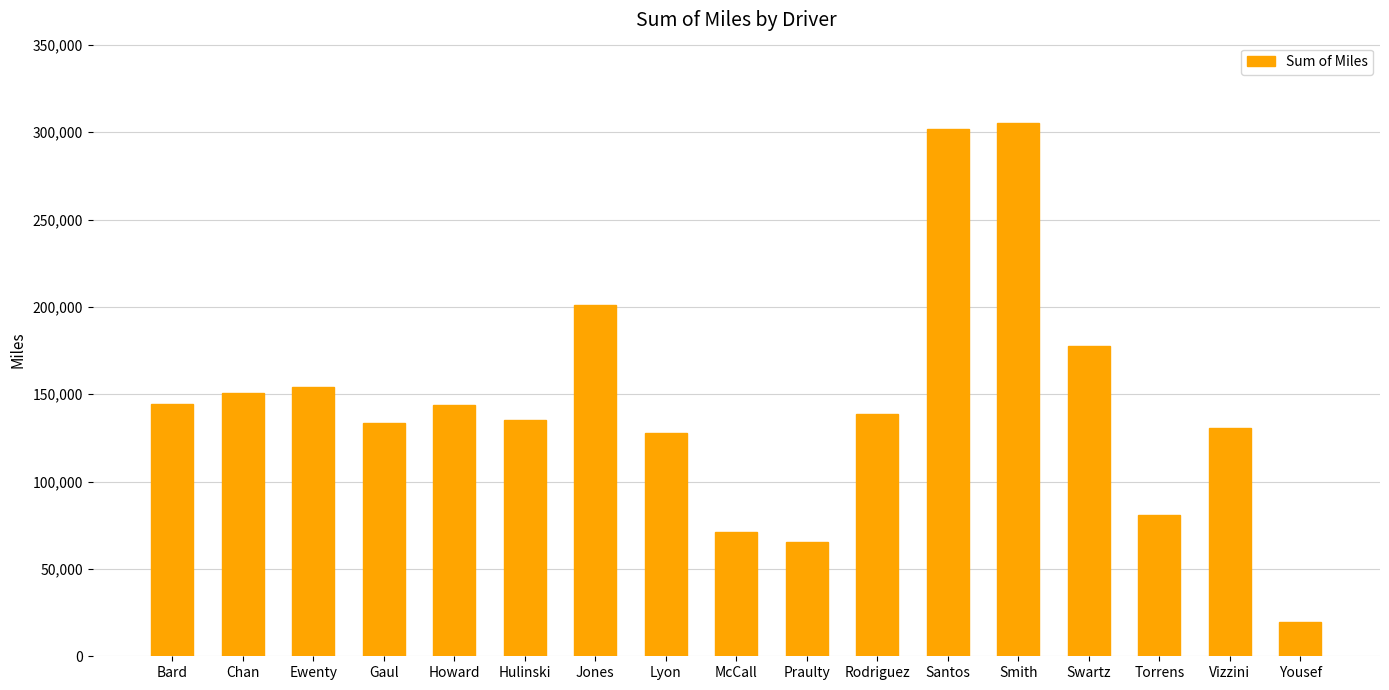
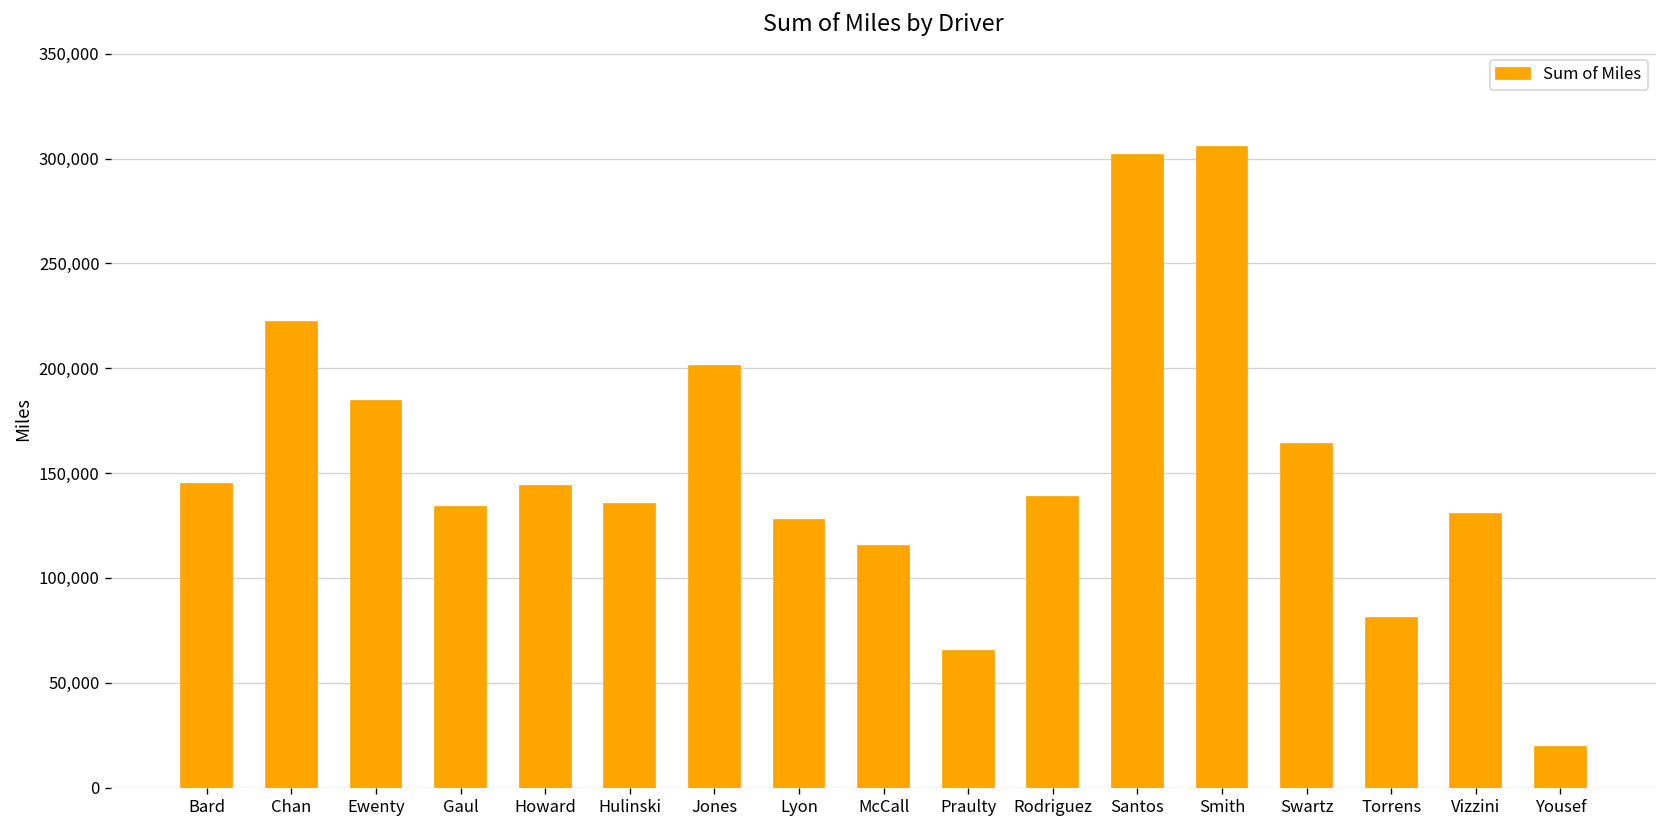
Chan: 151,000 -> 222,000
Ewenty: 154,000 -> 184,000
McCall: 71,000 -> 115,000
Swartz: 178,000 -> 164,000
